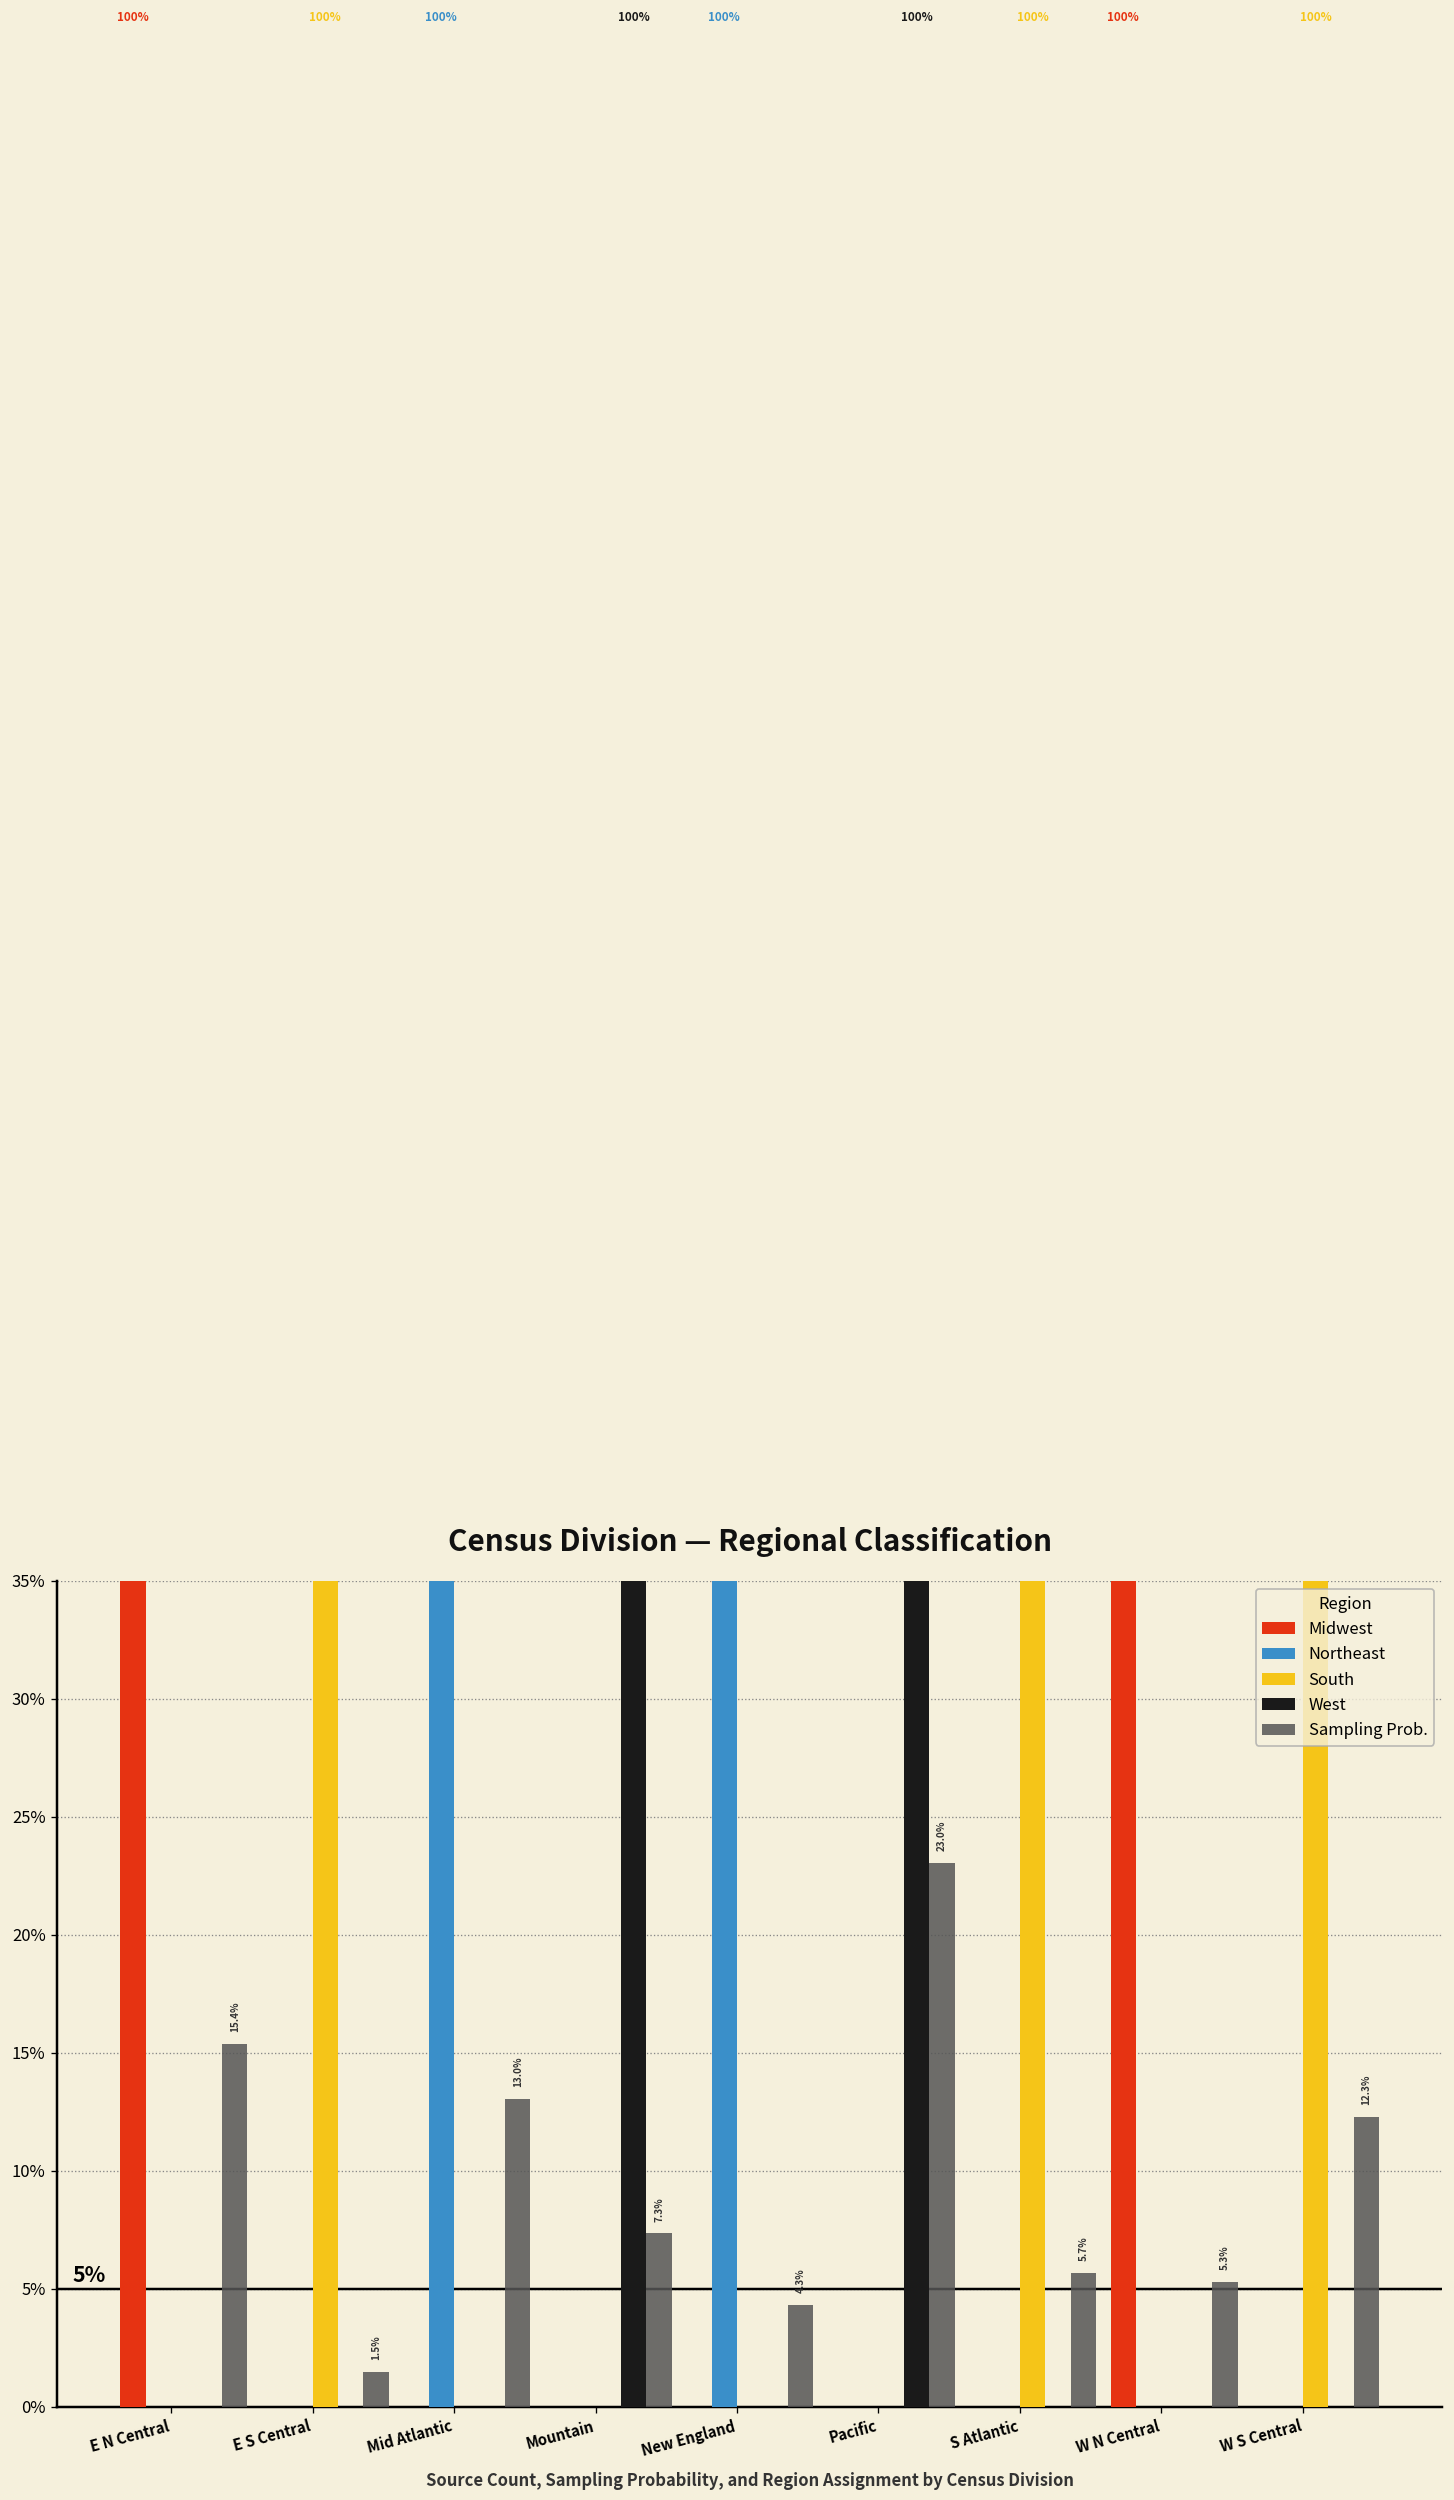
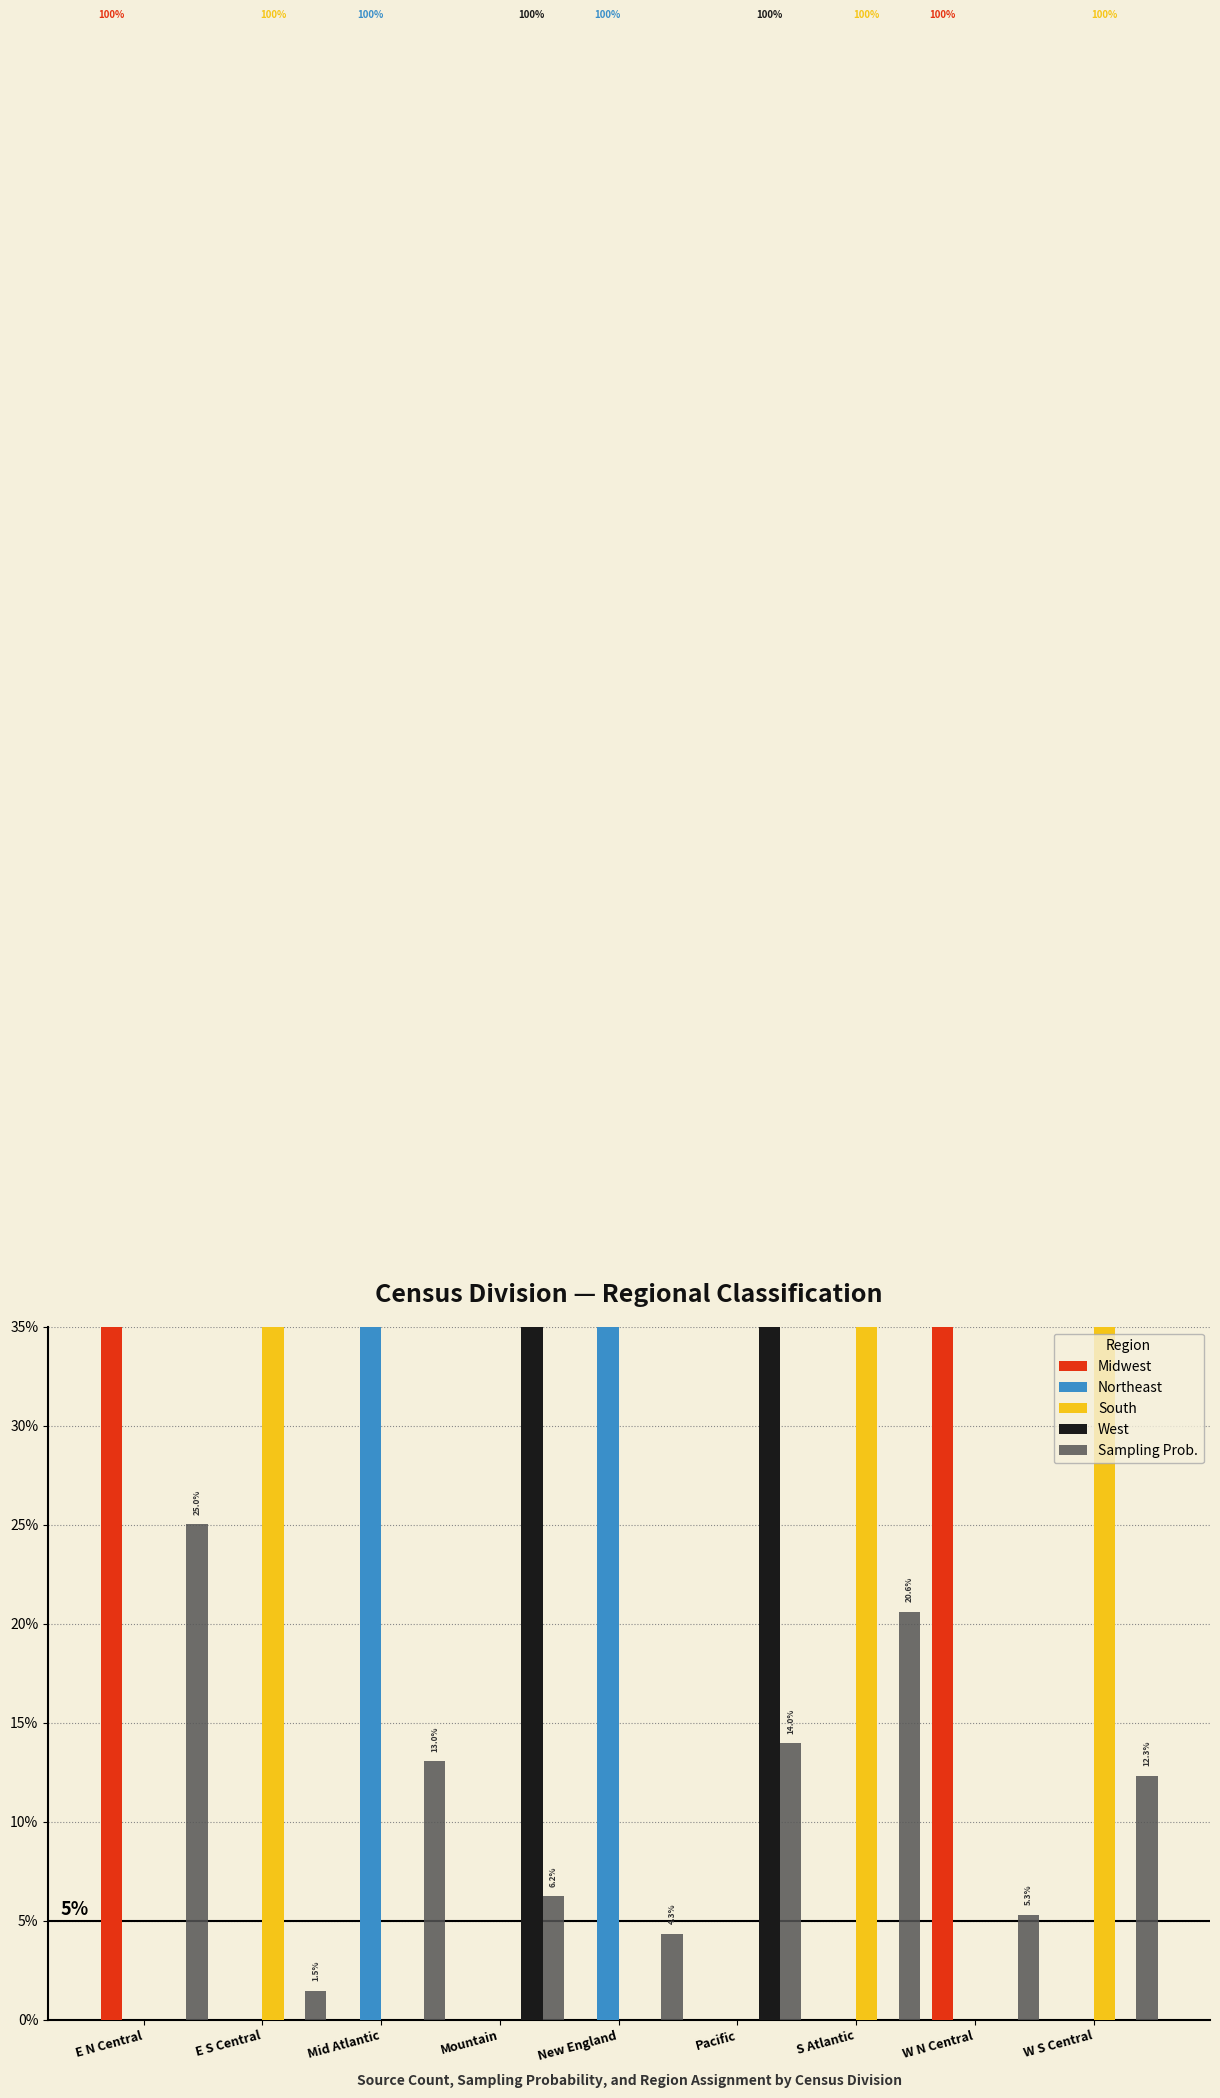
Sampling Prob., E N Central: 15.4% -> 25.0%
Sampling Prob., Mountain: 7.3% -> 6.2%
Sampling Prob., Pacific: 23.0% -> 14.0%
Sampling Prob., S Atlantic: 5.7% -> 20.6%
